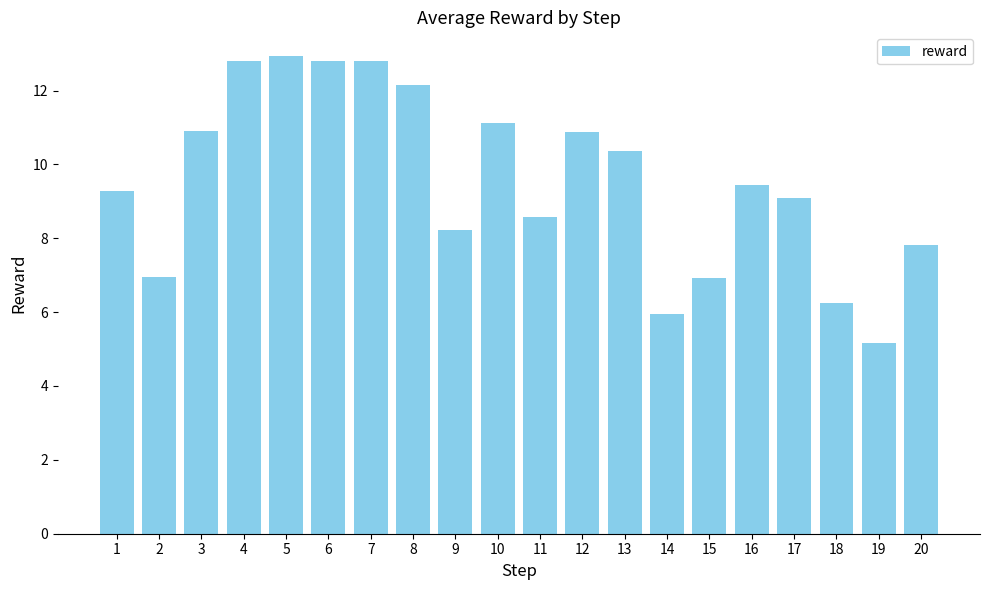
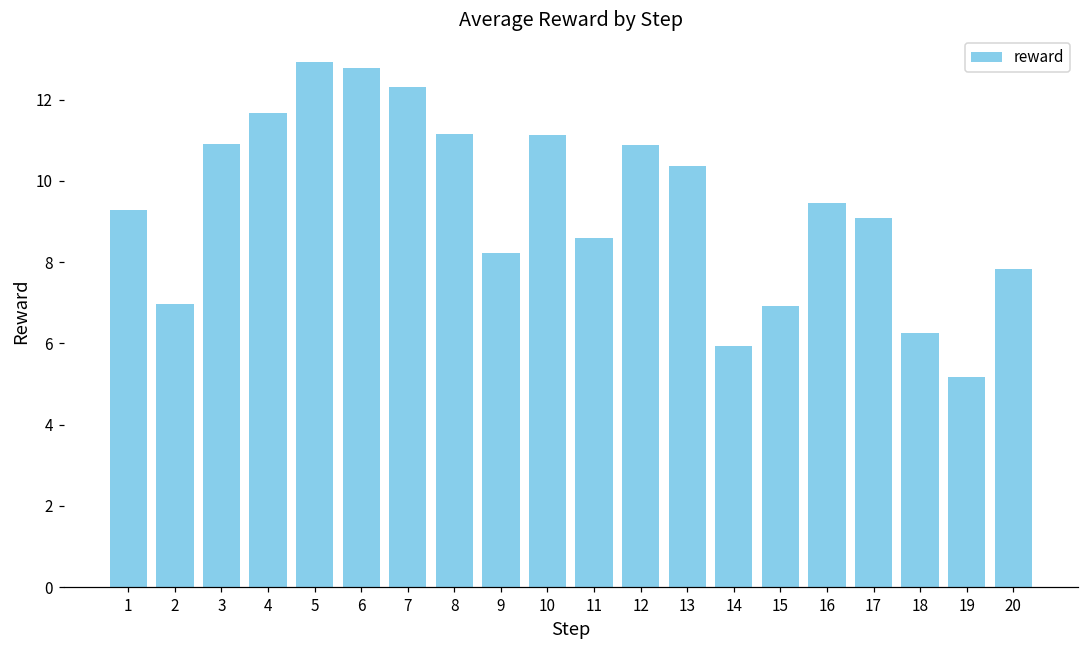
4: 12.8 -> 11.7
7: 12.8 -> 12.3
8: 12.1 -> 11.2
